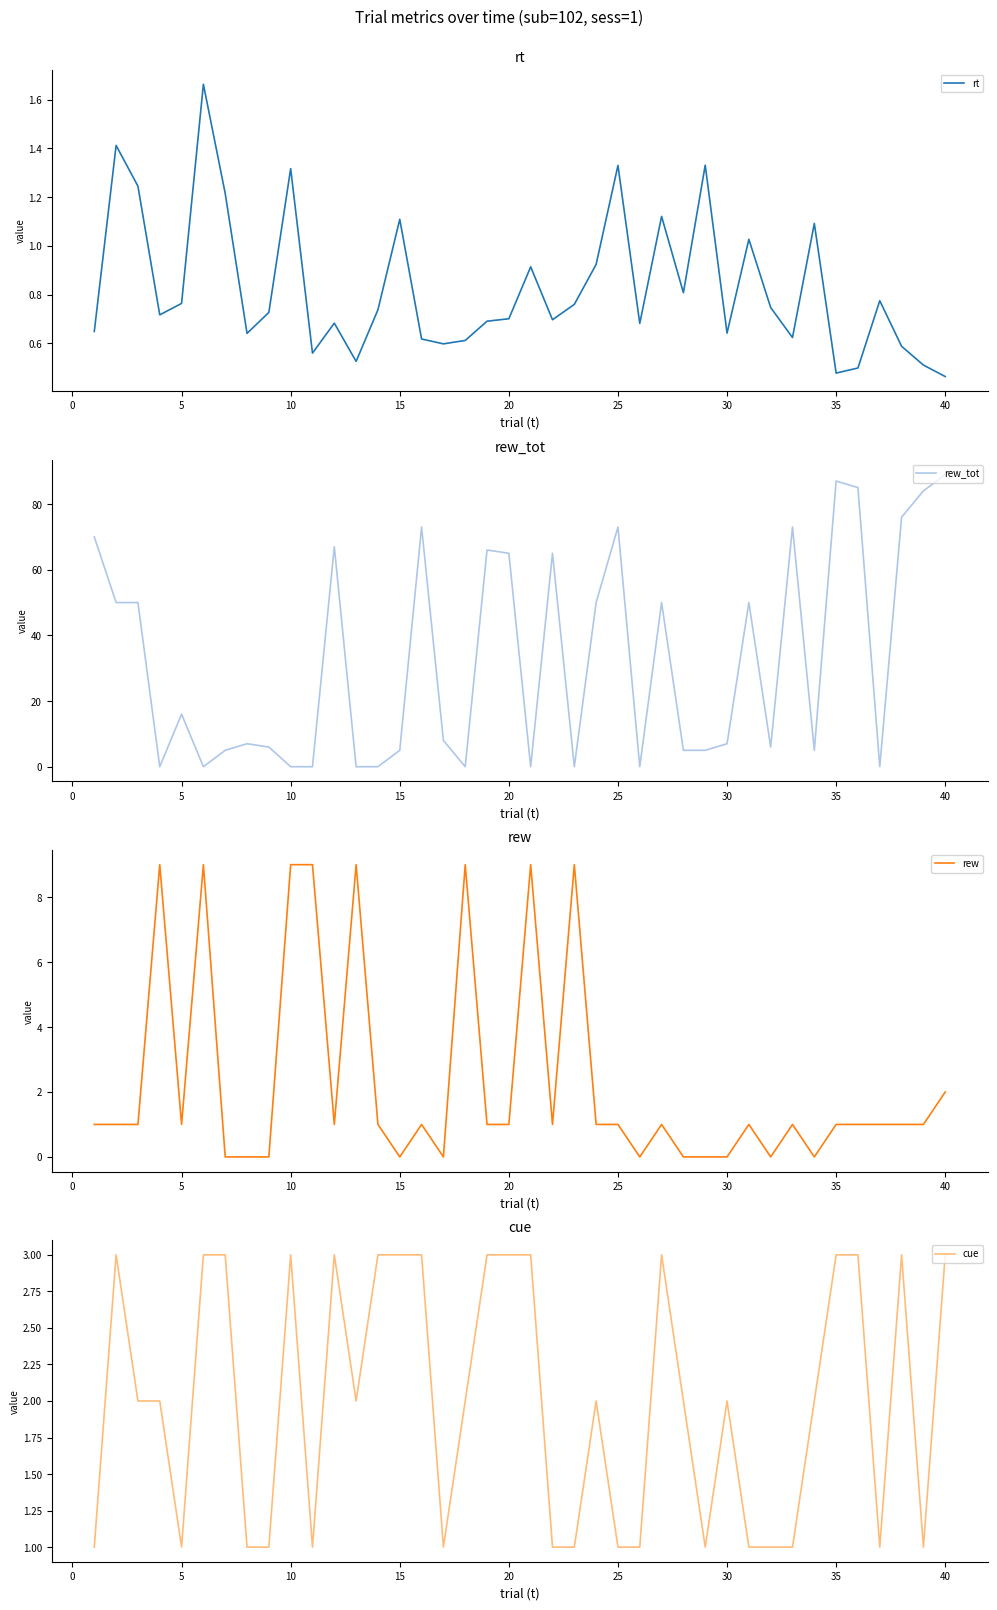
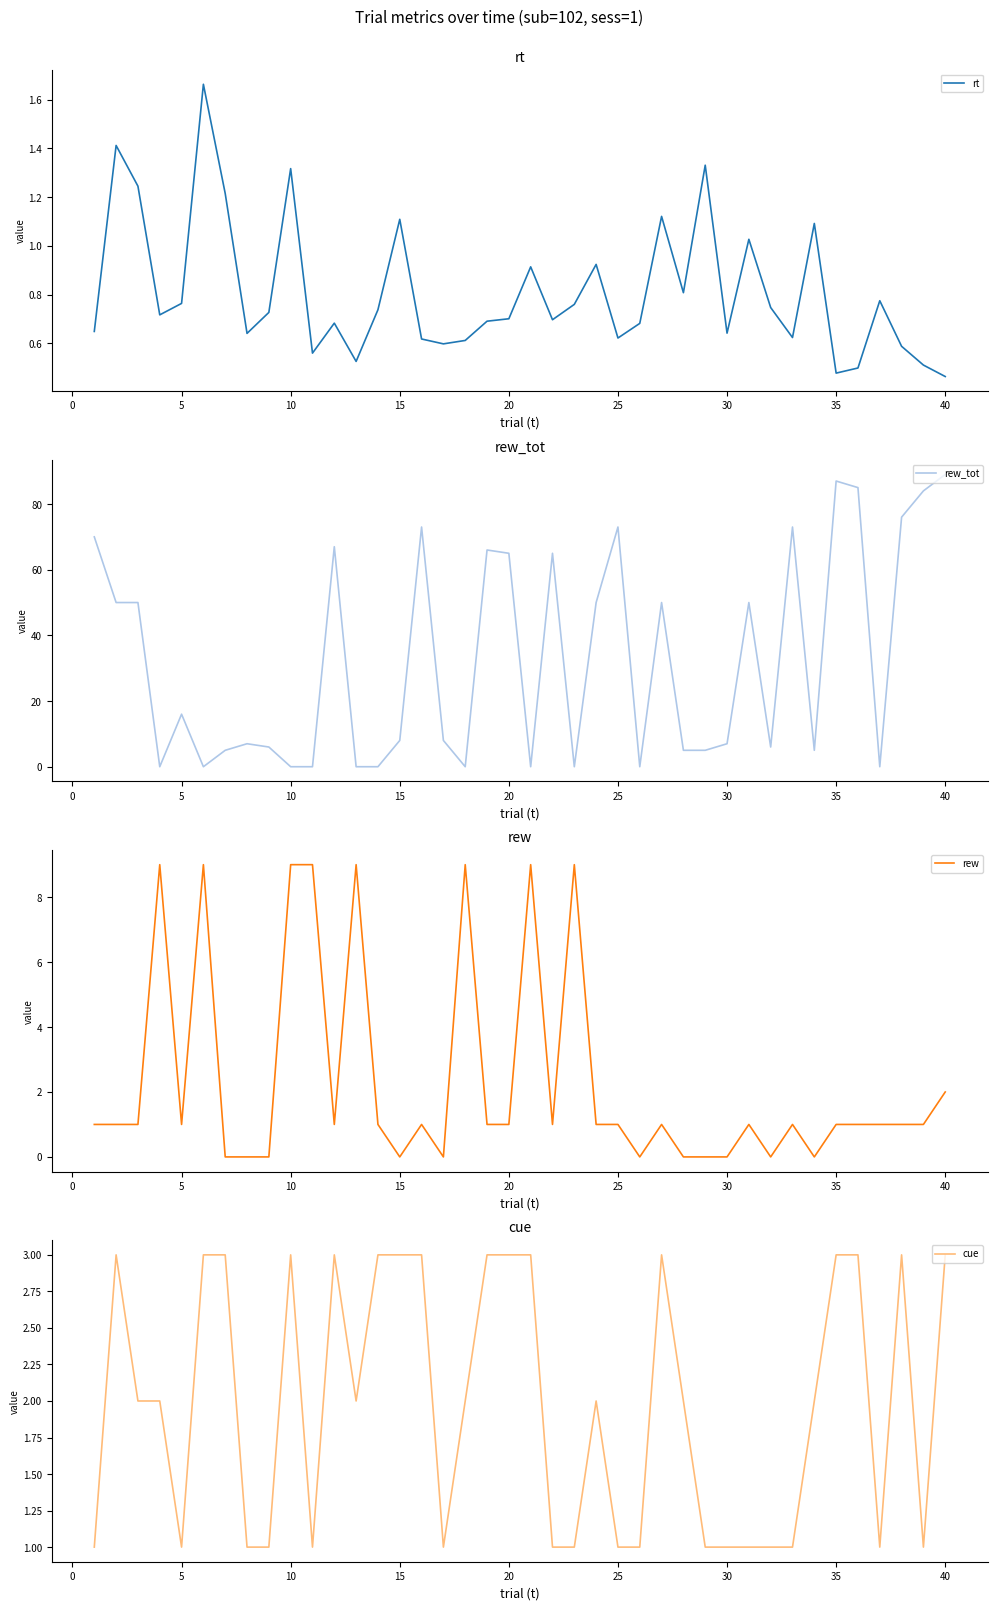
rt, 25: 1.33 -> 0.62
rew_tot, 15: 5 -> 8
cue, 30: 2 -> 1
